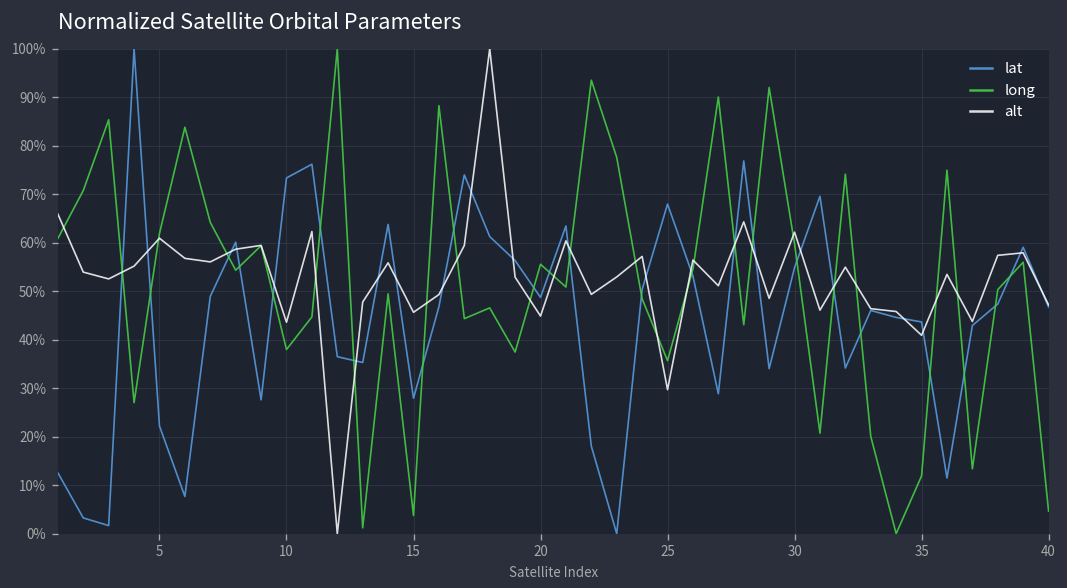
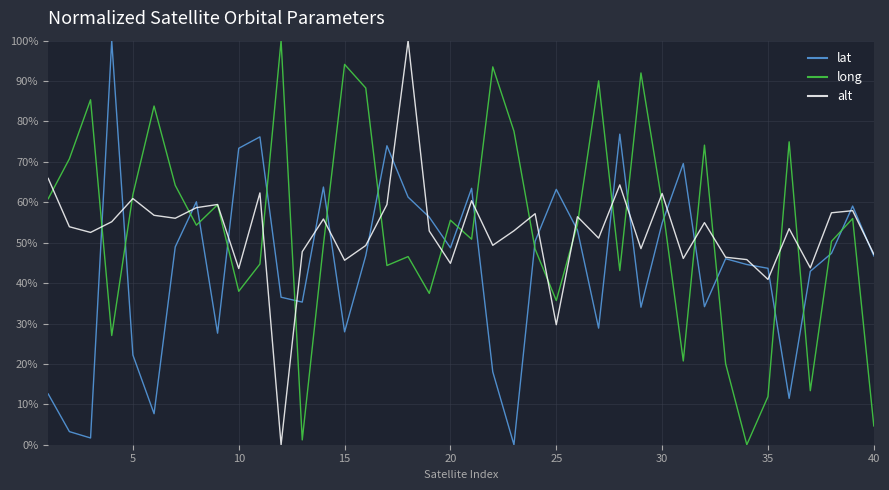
long, 15: 4% -> 94%
lat, 25: 68% -> 63%
